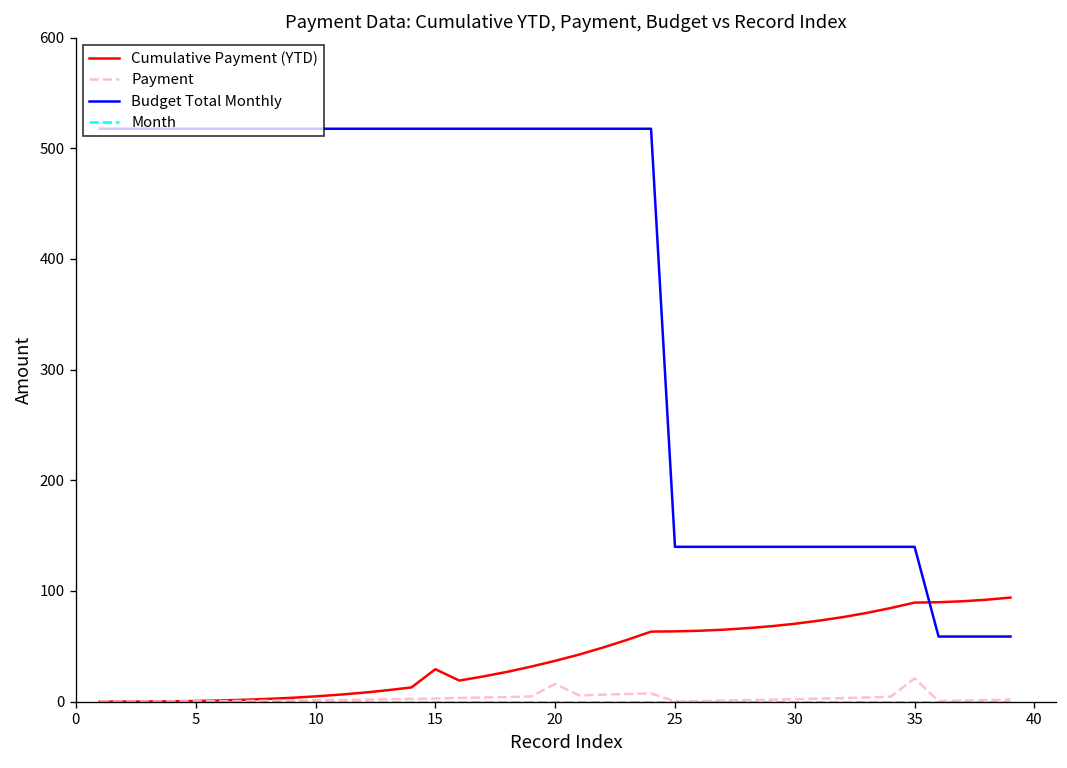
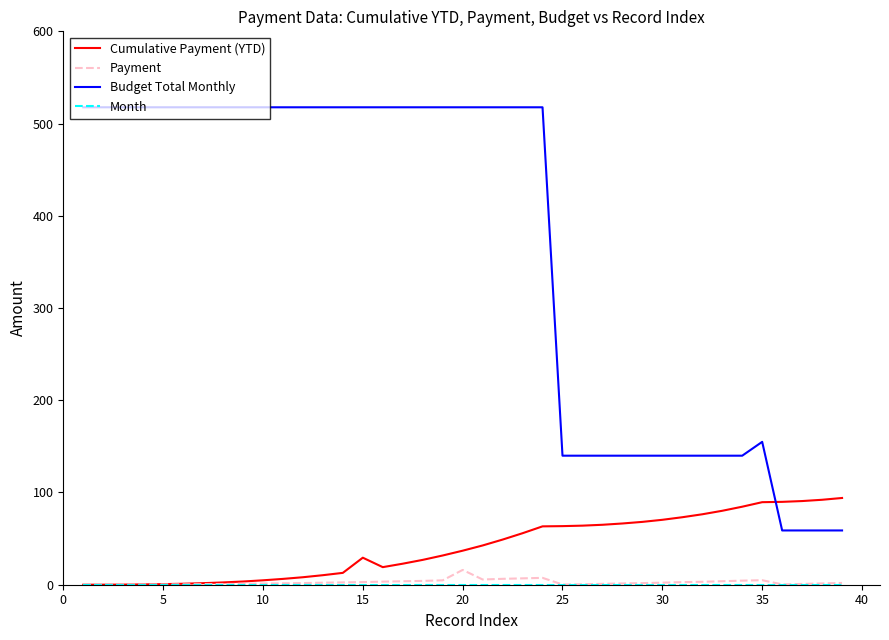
Payment, 35: 20 -> 0
Budget Total Monthly, 35: 140 -> 150
